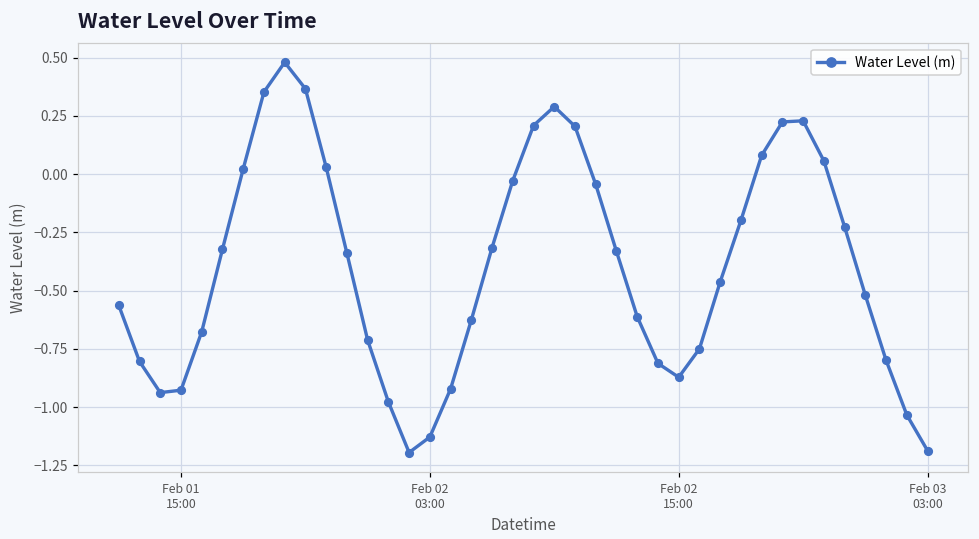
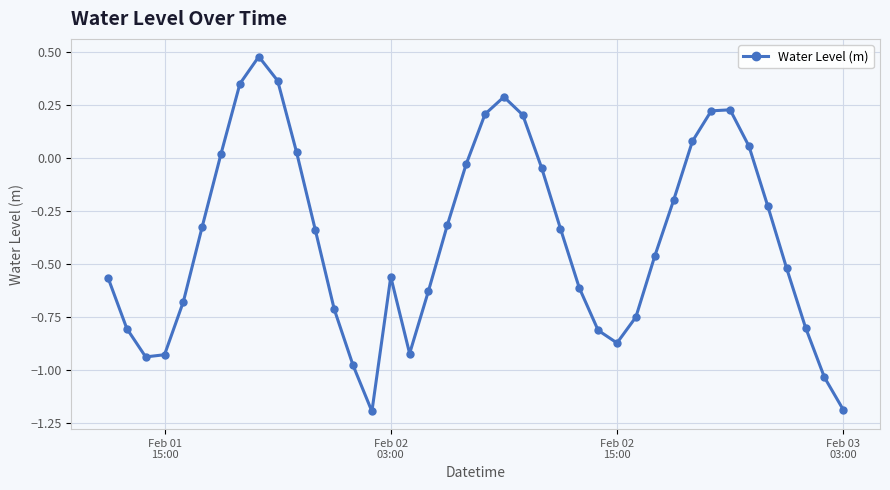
Feb 02 03:00: -1.13 -> -0.56
